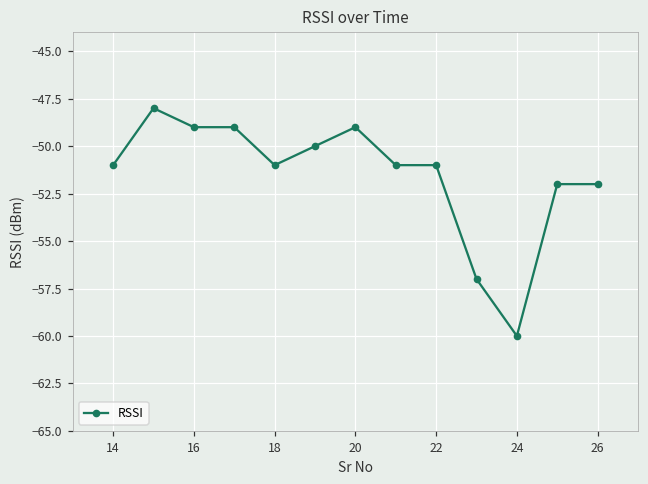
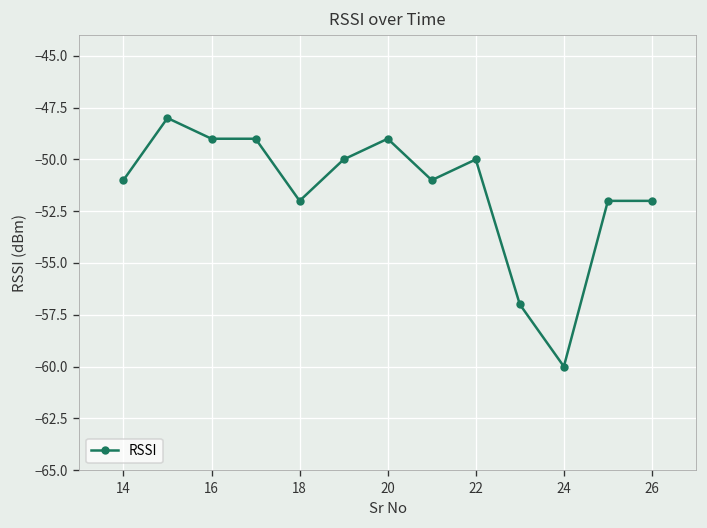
18: -51 -> -52
22: -51 -> -50
